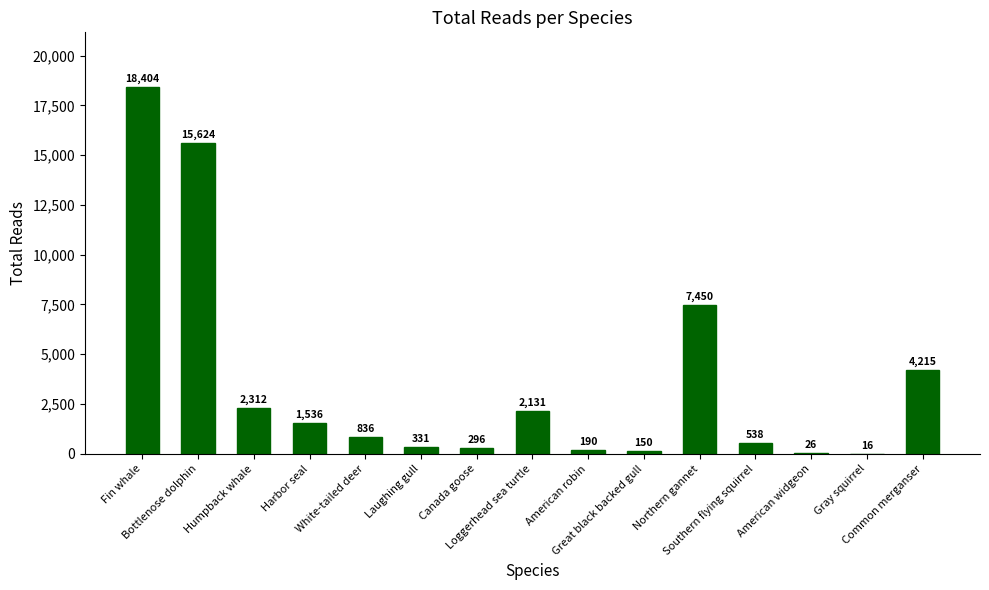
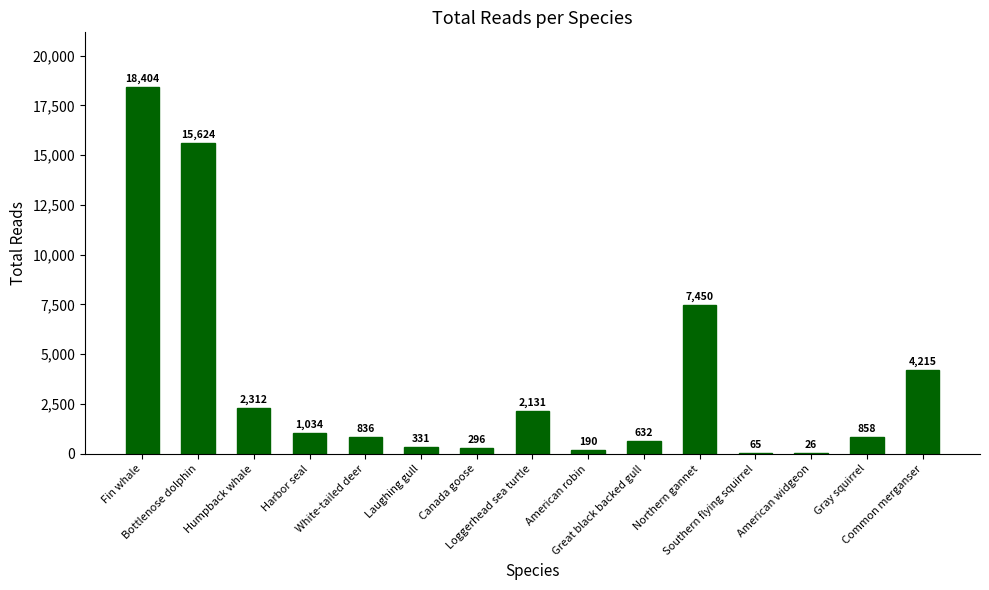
Harbor seal: 1,536 -> 1,034
Great black backed gull: 150 -> 632
Southern flying squirrel: 538 -> 65
Gray squirrel: 16 -> 858
